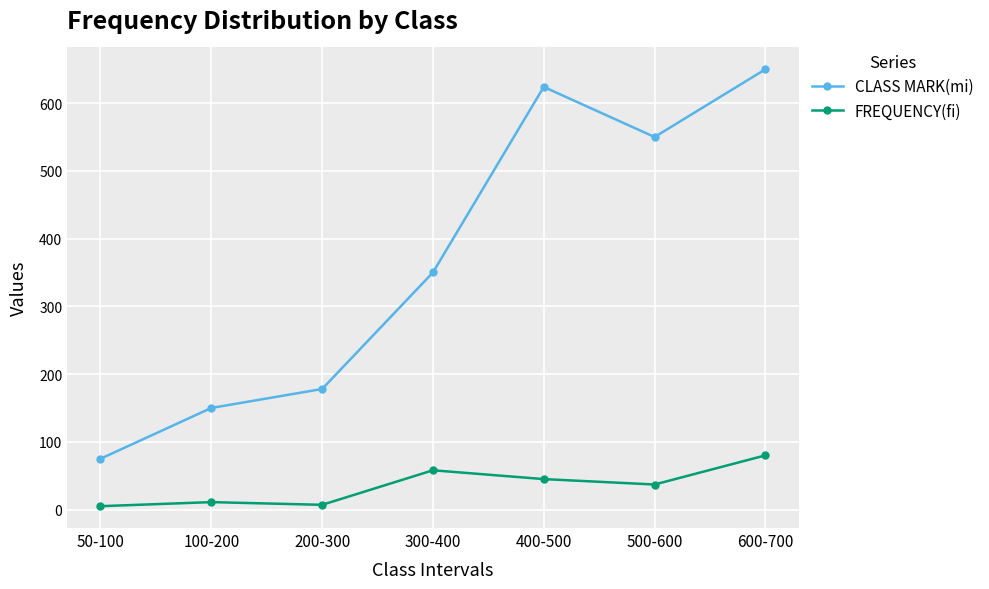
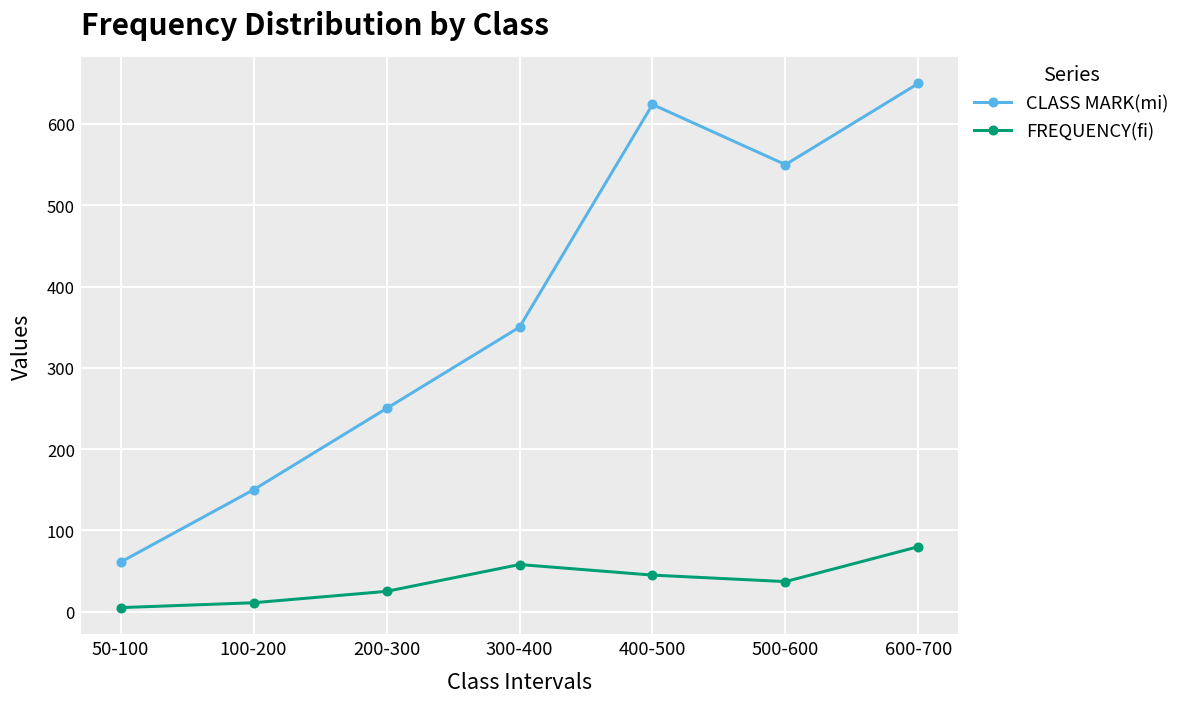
CLASS MARK(mi), 50-100: 80 -> 60
CLASS MARK(mi), 200-300: 180 -> 250
FREQUENCY(fi), 200-300: 10 -> 30
